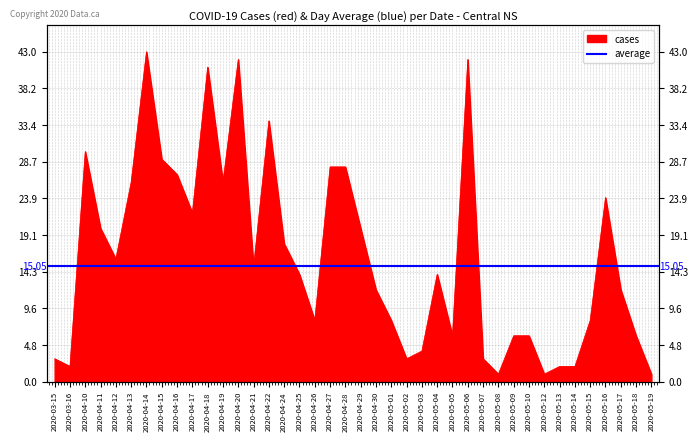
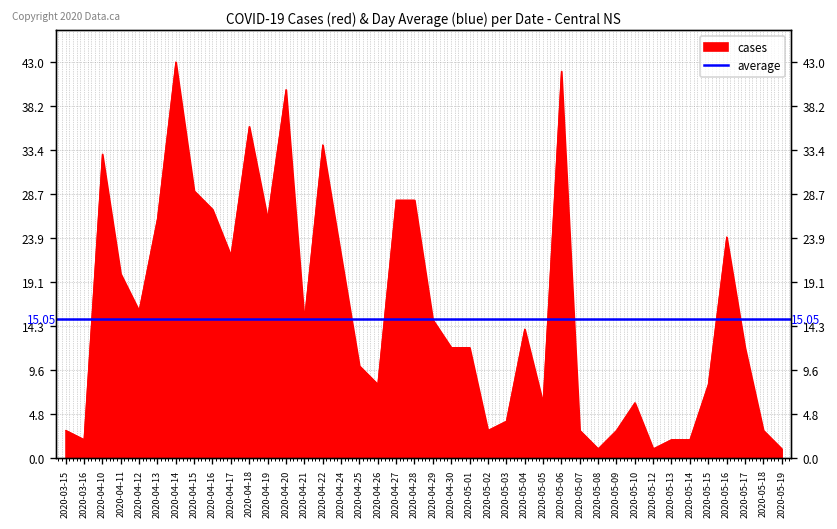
2020-04-10: 30 -> 33
2020-04-18: 41 -> 36
2020-04-20: 42 -> 40
2020-04-24: 18 -> 22
2020-04-25: 14 -> 10
2020-04-29: 20 -> 15
2020-05-01: 8 -> 12
2020-05-09: 6 -> 3
2020-05-18: 6 -> 3
